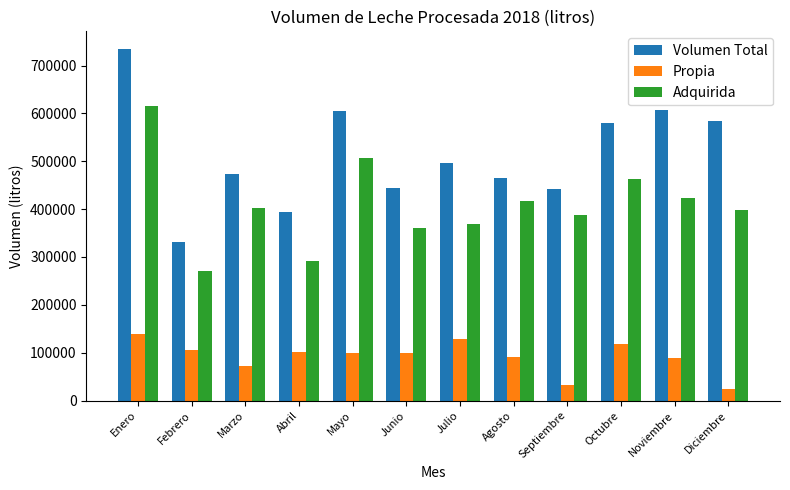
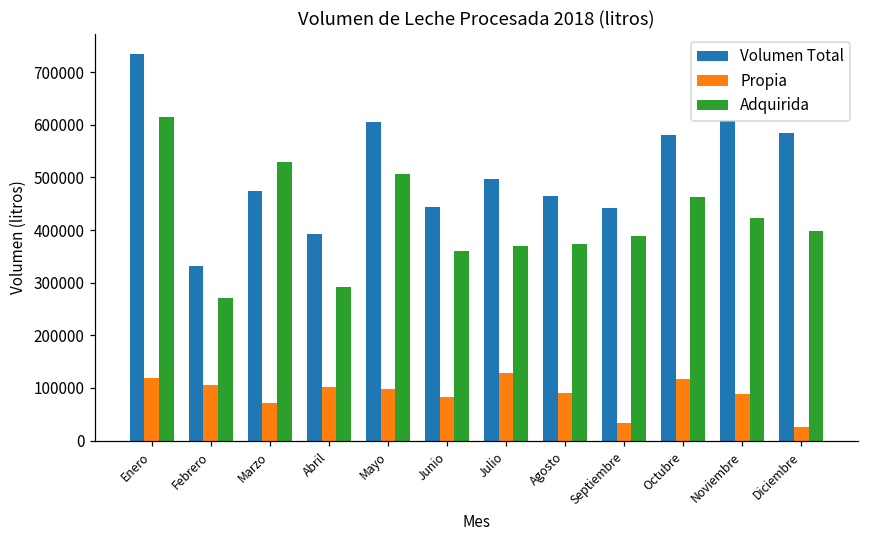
Propia, Enero: 140000 -> 120000
Adquirida, Marzo: 400000 -> 530000
Propia, Junio: 100000 -> 80000
Adquirida, Agosto: 420000 -> 370000
